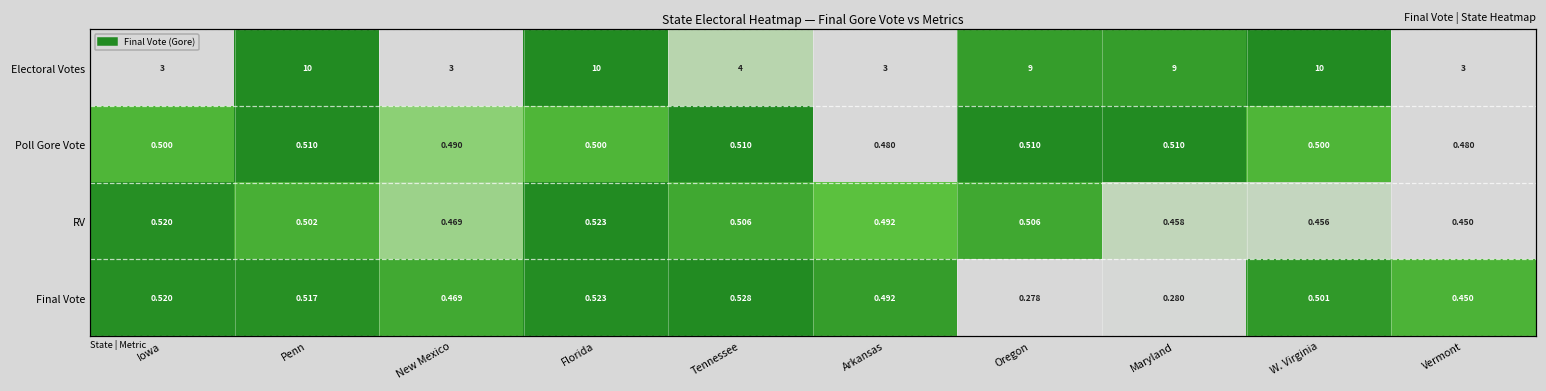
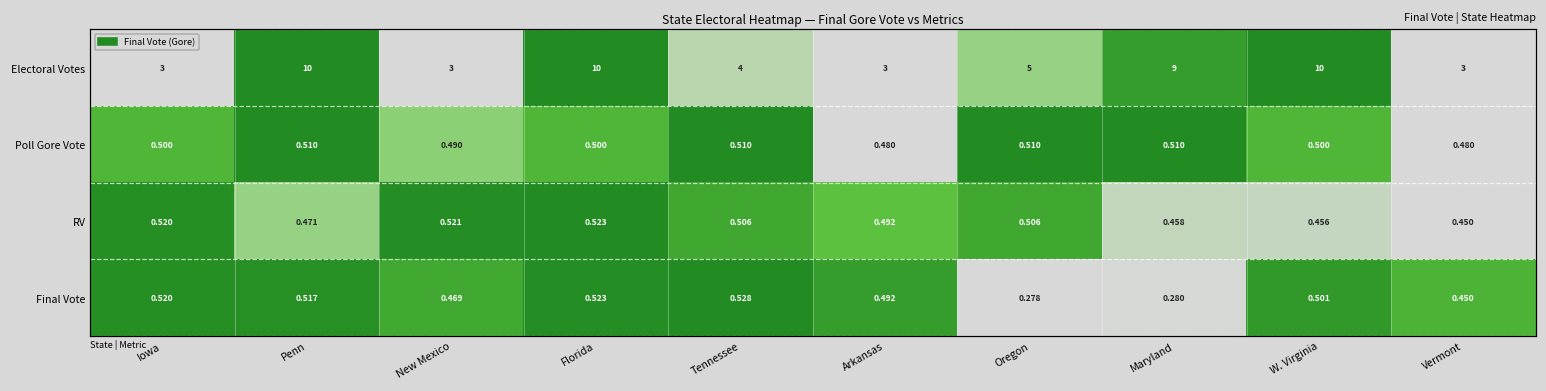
Electoral Votes, Oregon: 9 -> 5
RV, Penn: 0.502 -> 0.471
RV, New Mexico: 0.469 -> 0.521
